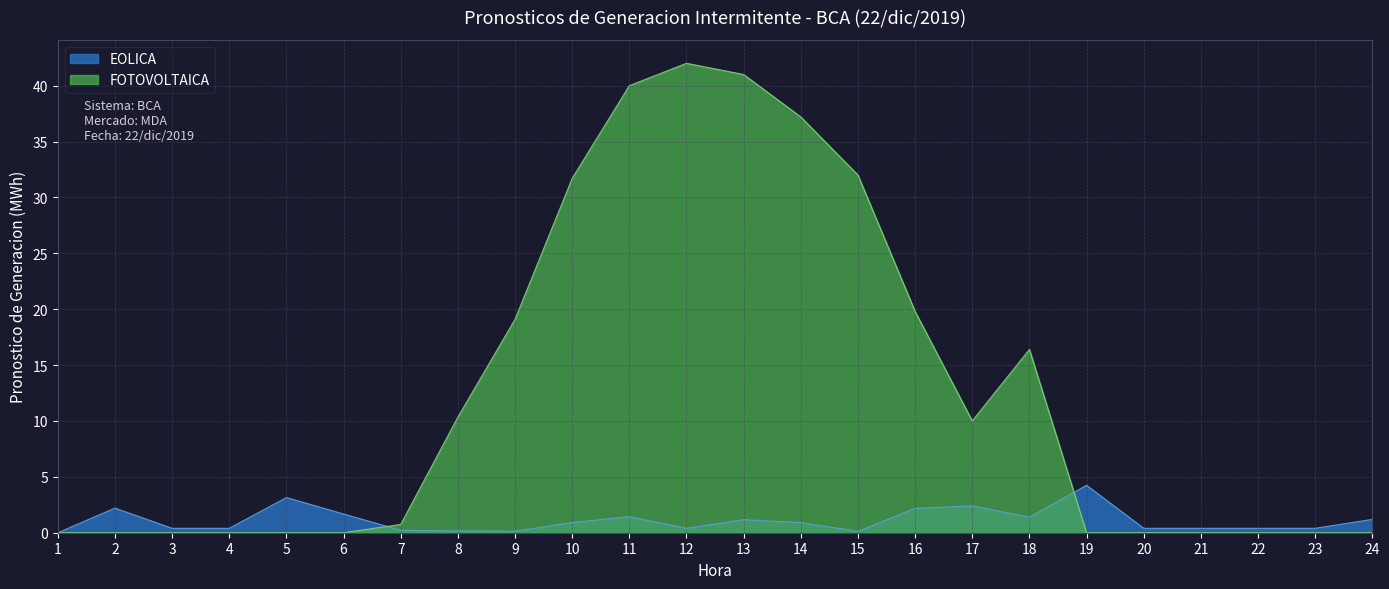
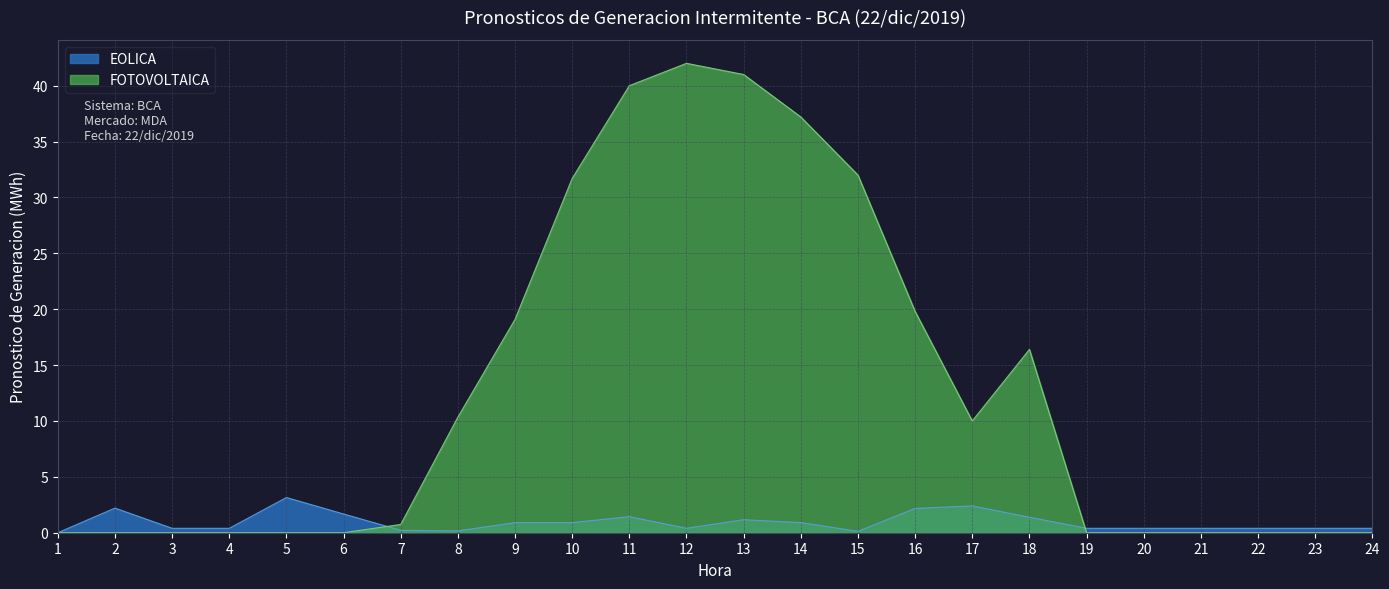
EOLICA, 9: 0.1 -> 0.9
EOLICA, 19: 4.2 -> 0.4
EOLICA, 24: 1.2 -> 0.4
